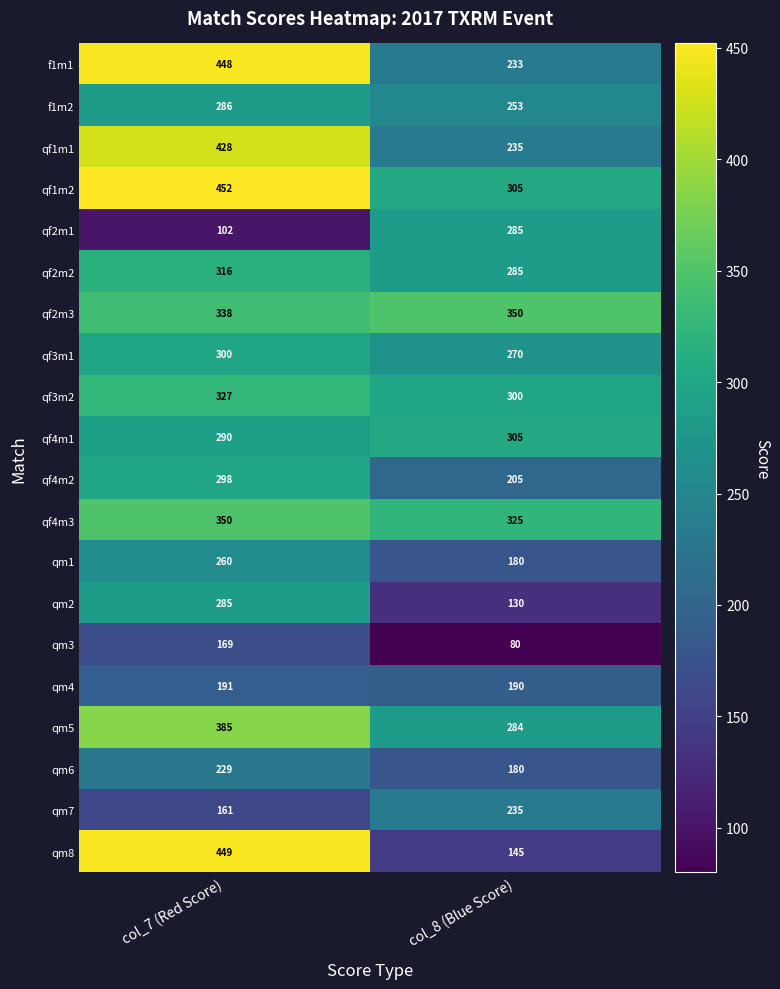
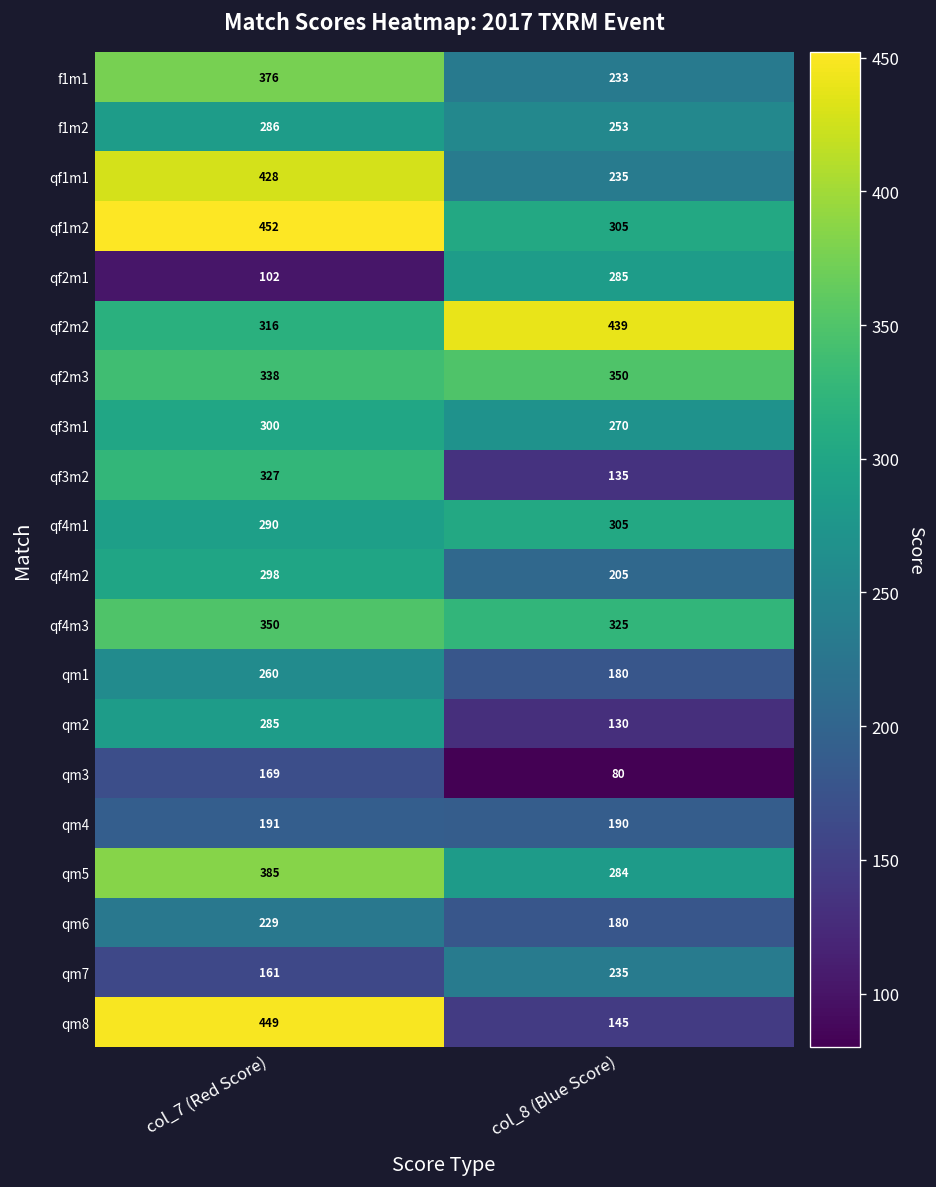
f1m1, col_7 (Red Score): 448 -> 376
qf2m2, col_8 (Blue Score): 285 -> 439
qf3m2, col_8 (Blue Score): 300 -> 135
